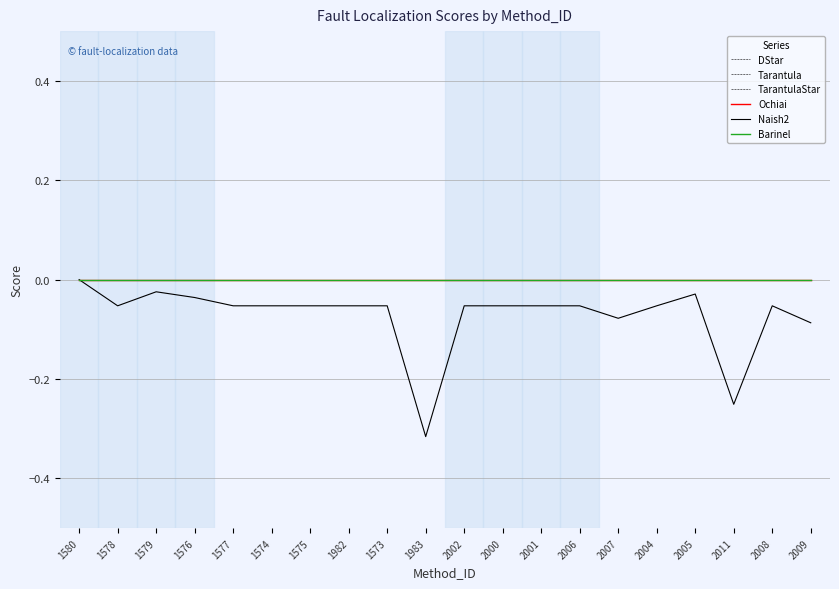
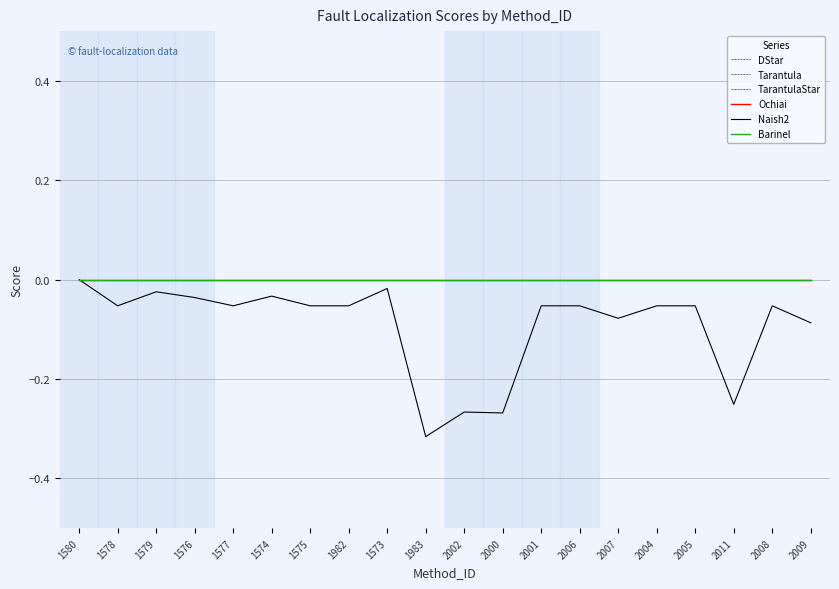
Naish2, 1574: -0.05 -> -0.03
Naish2, 1573: -0.05 -> -0.02
Naish2, 2002: -0.05 -> -0.27
Naish2, 2000: -0.05 -> -0.27
Naish2, 2005: -0.03 -> -0.05
